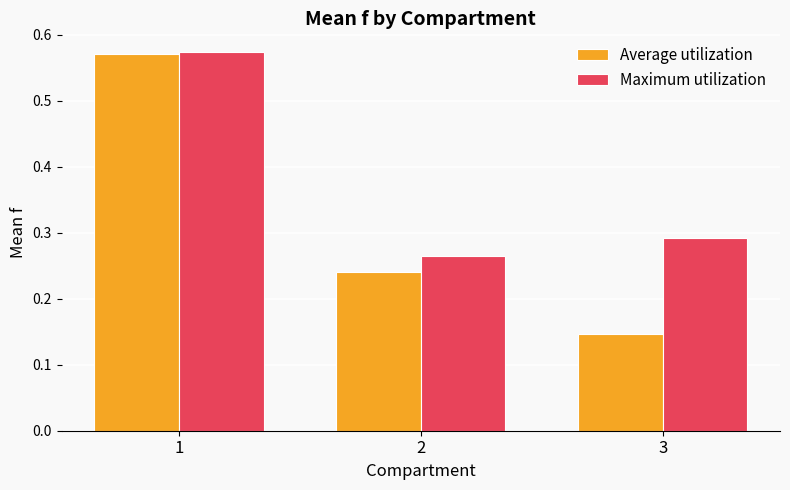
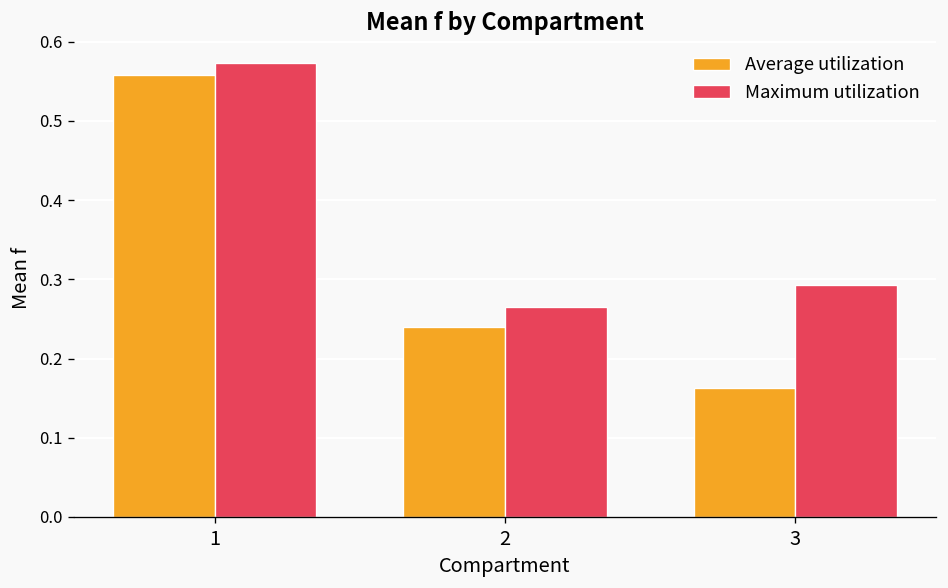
Average utilization, 1: 0.57 -> 0.56
Average utilization, 3: 0.15 -> 0.16
